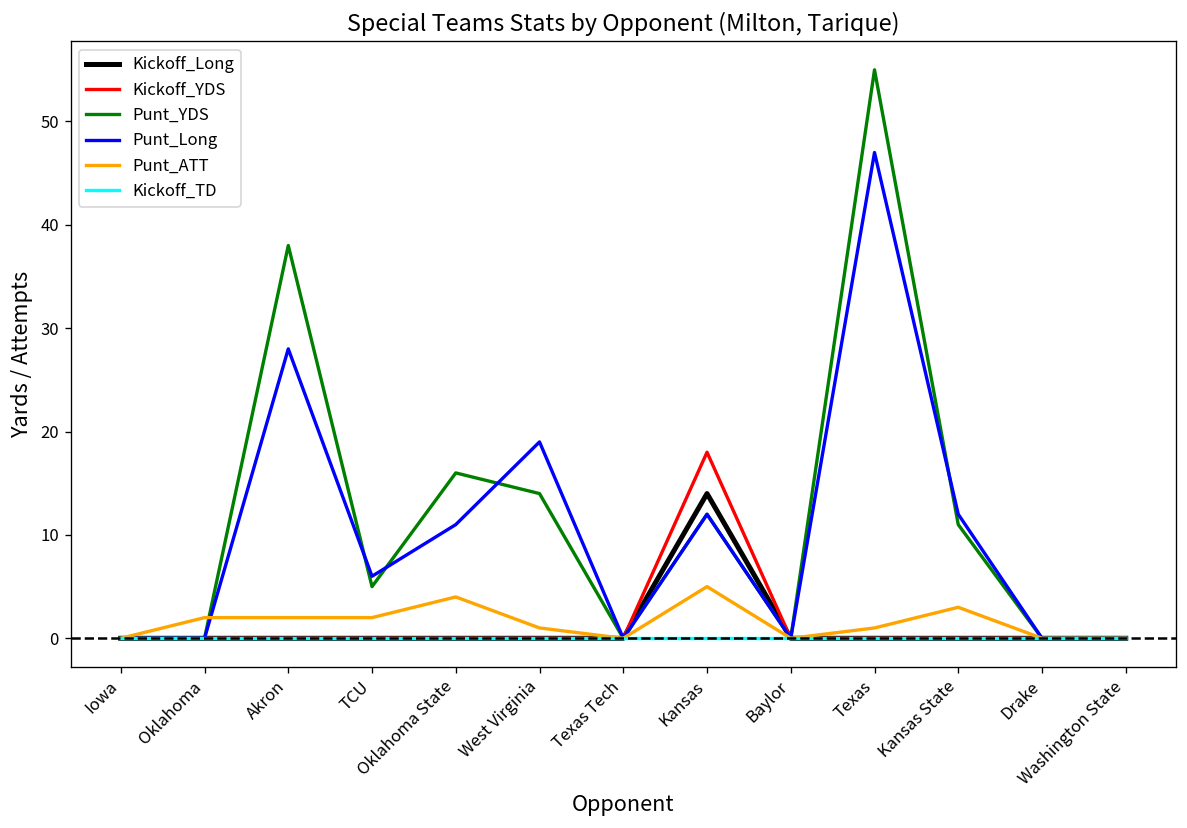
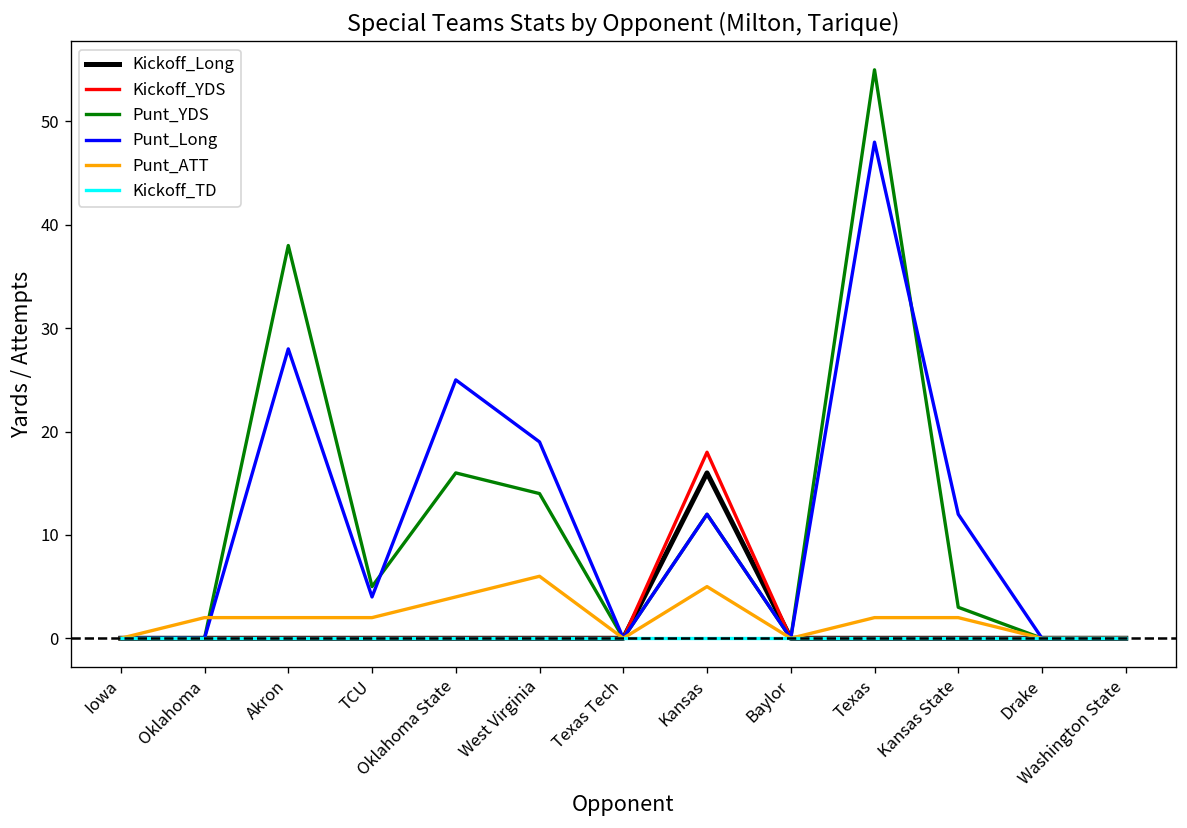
Punt_Long, TCU: 6 -> 4
Punt_Long, Oklahoma State: 11 -> 25
Punt_ATT, West Virginia: 1 -> 6
Kickoff_Long, Kansas: 14 -> 16
Punt_Long, Texas: 47 -> 48
Punt_ATT, Texas: 1 -> 2
Punt_YDS, Kansas State: 11 -> 3
Punt_ATT, Kansas State: 3 -> 2
